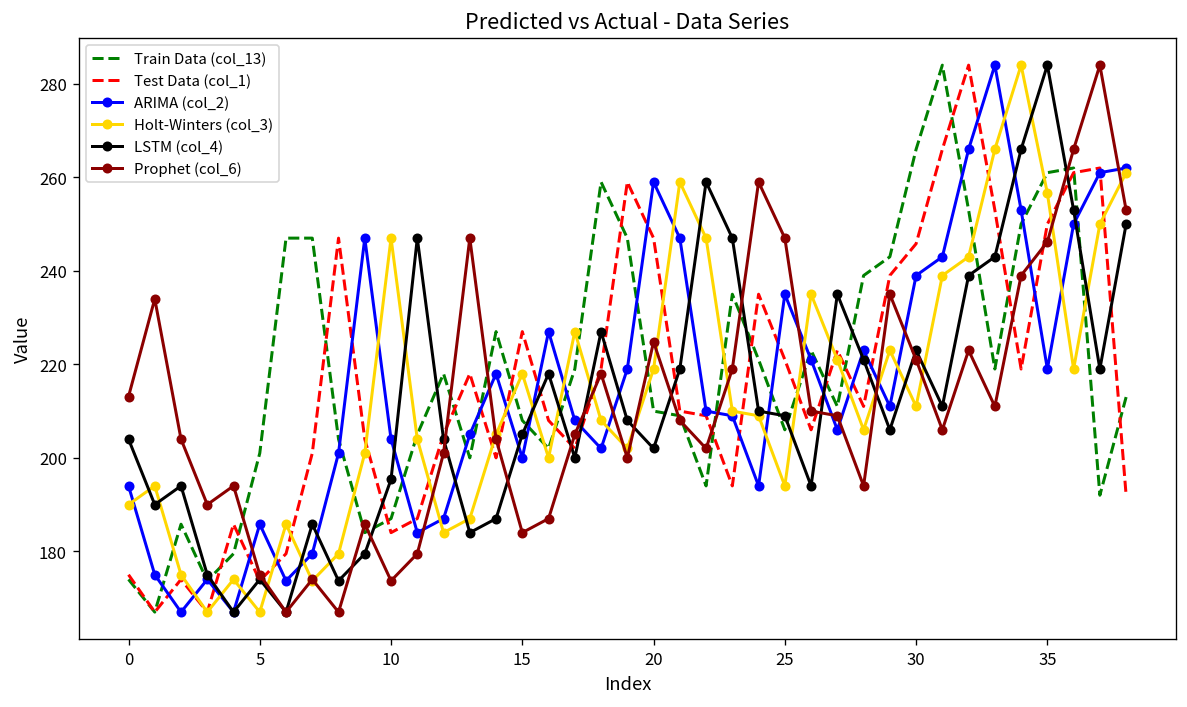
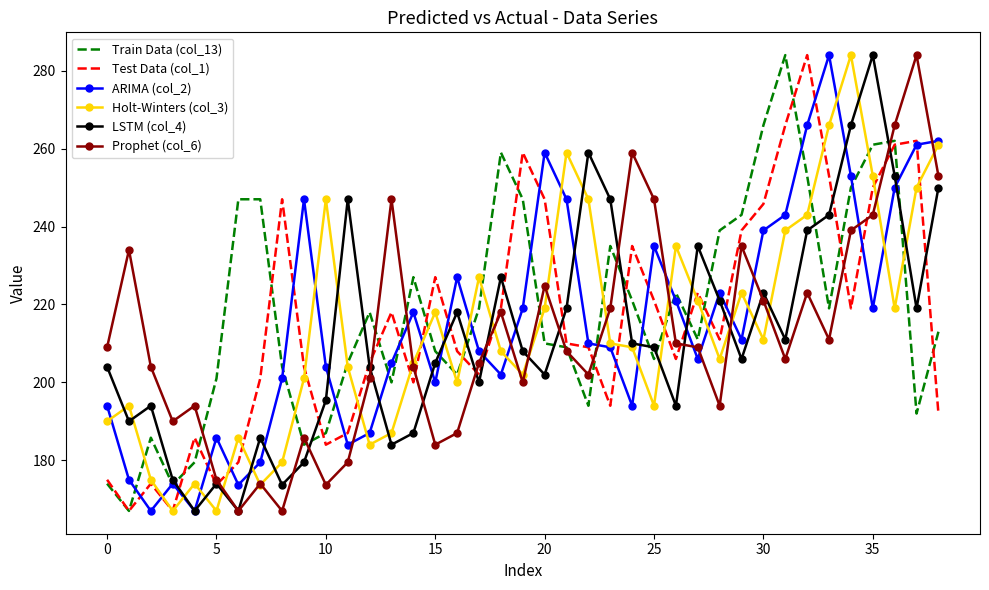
Prophet (col_6), 0: 213 -> 209
Holt-Winters (col_3), 35: 257 -> 253
Prophet (col_6), 35: 246 -> 243
